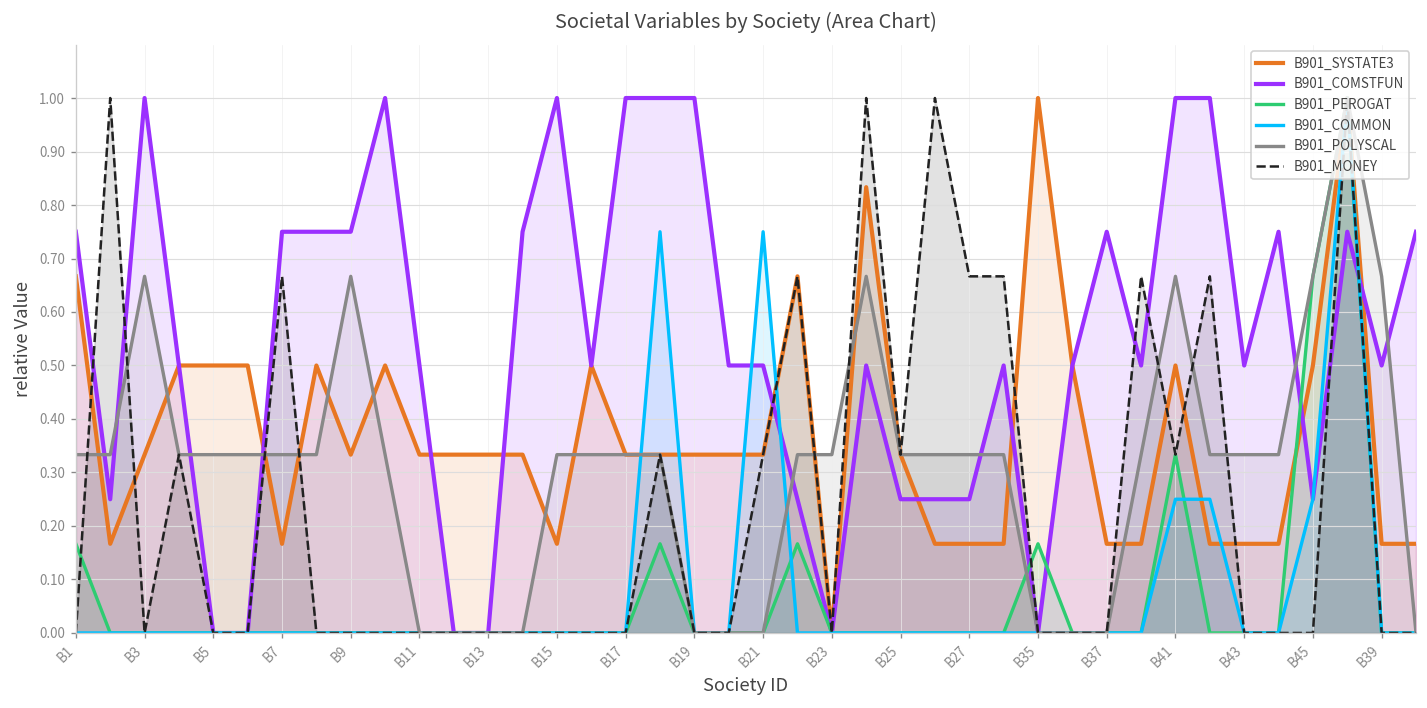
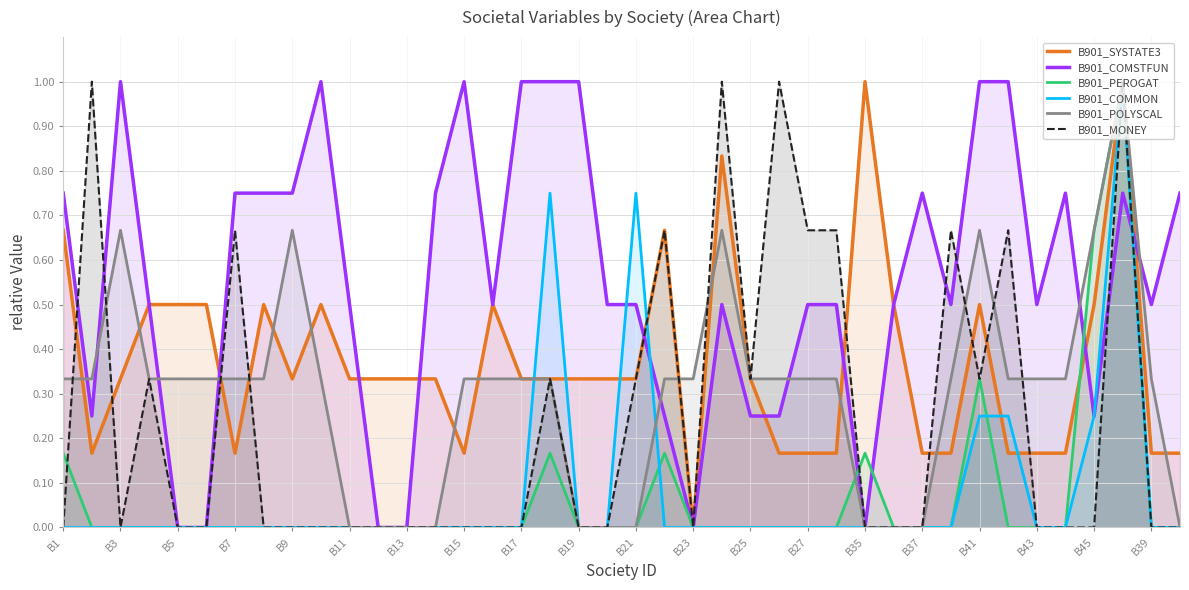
B901_COMSTFUN, B27: 0.25 -> 0.50
B901_POLYSCAL, B39: 0.67 -> 0.33
